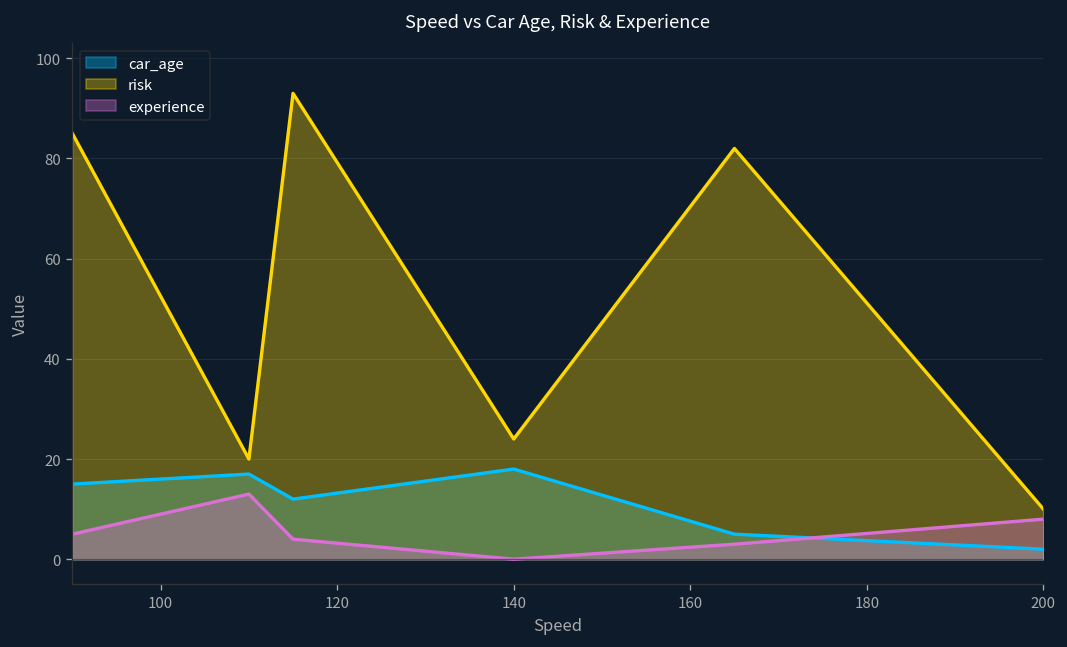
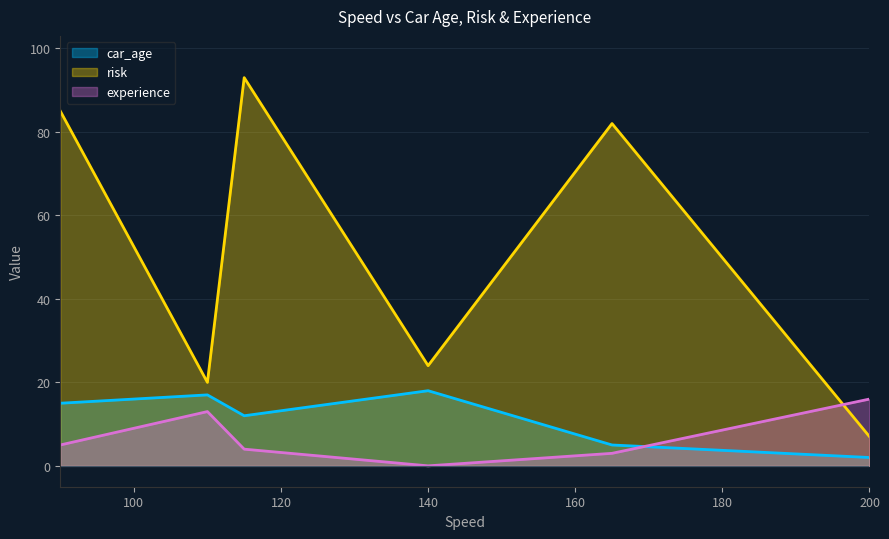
risk, 200: 10 -> 7
experience, 200: 8 -> 16
